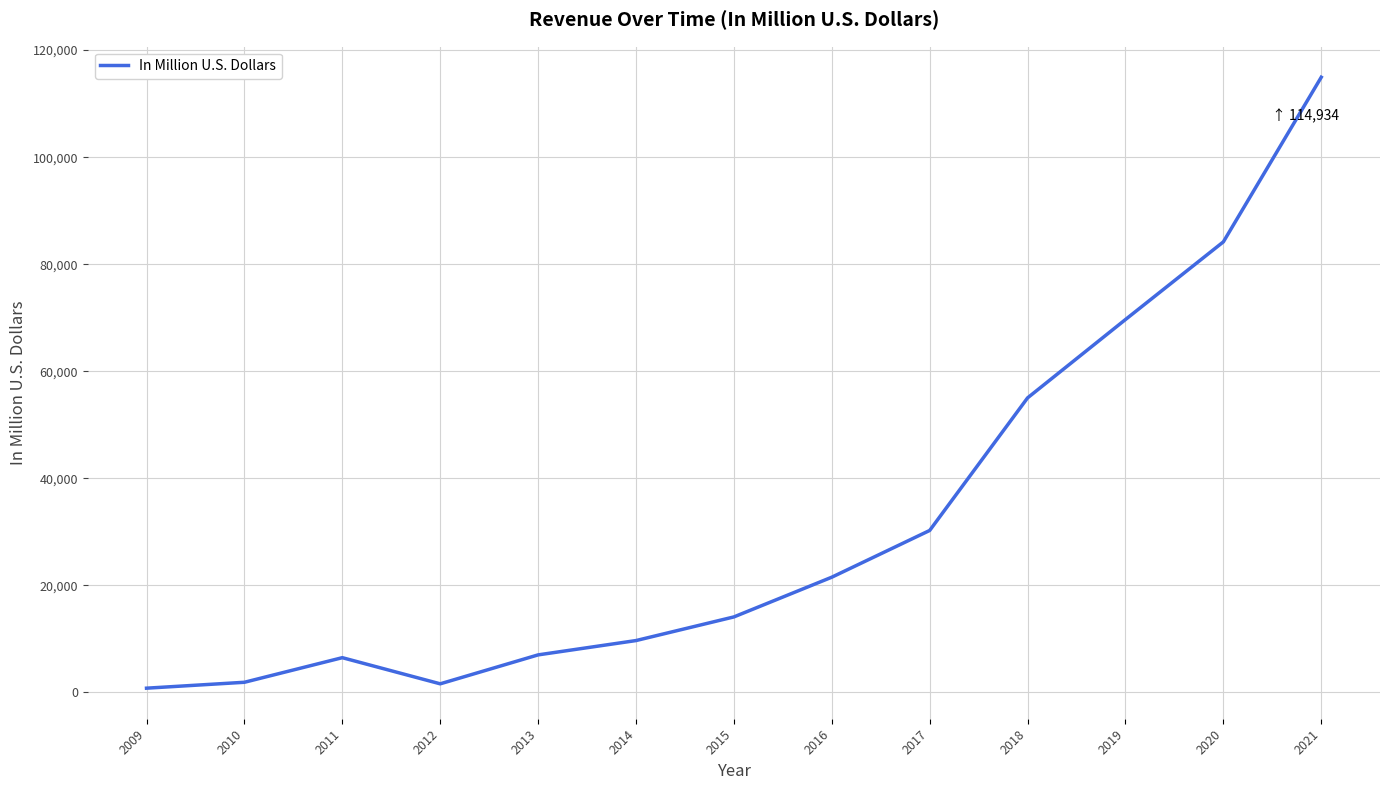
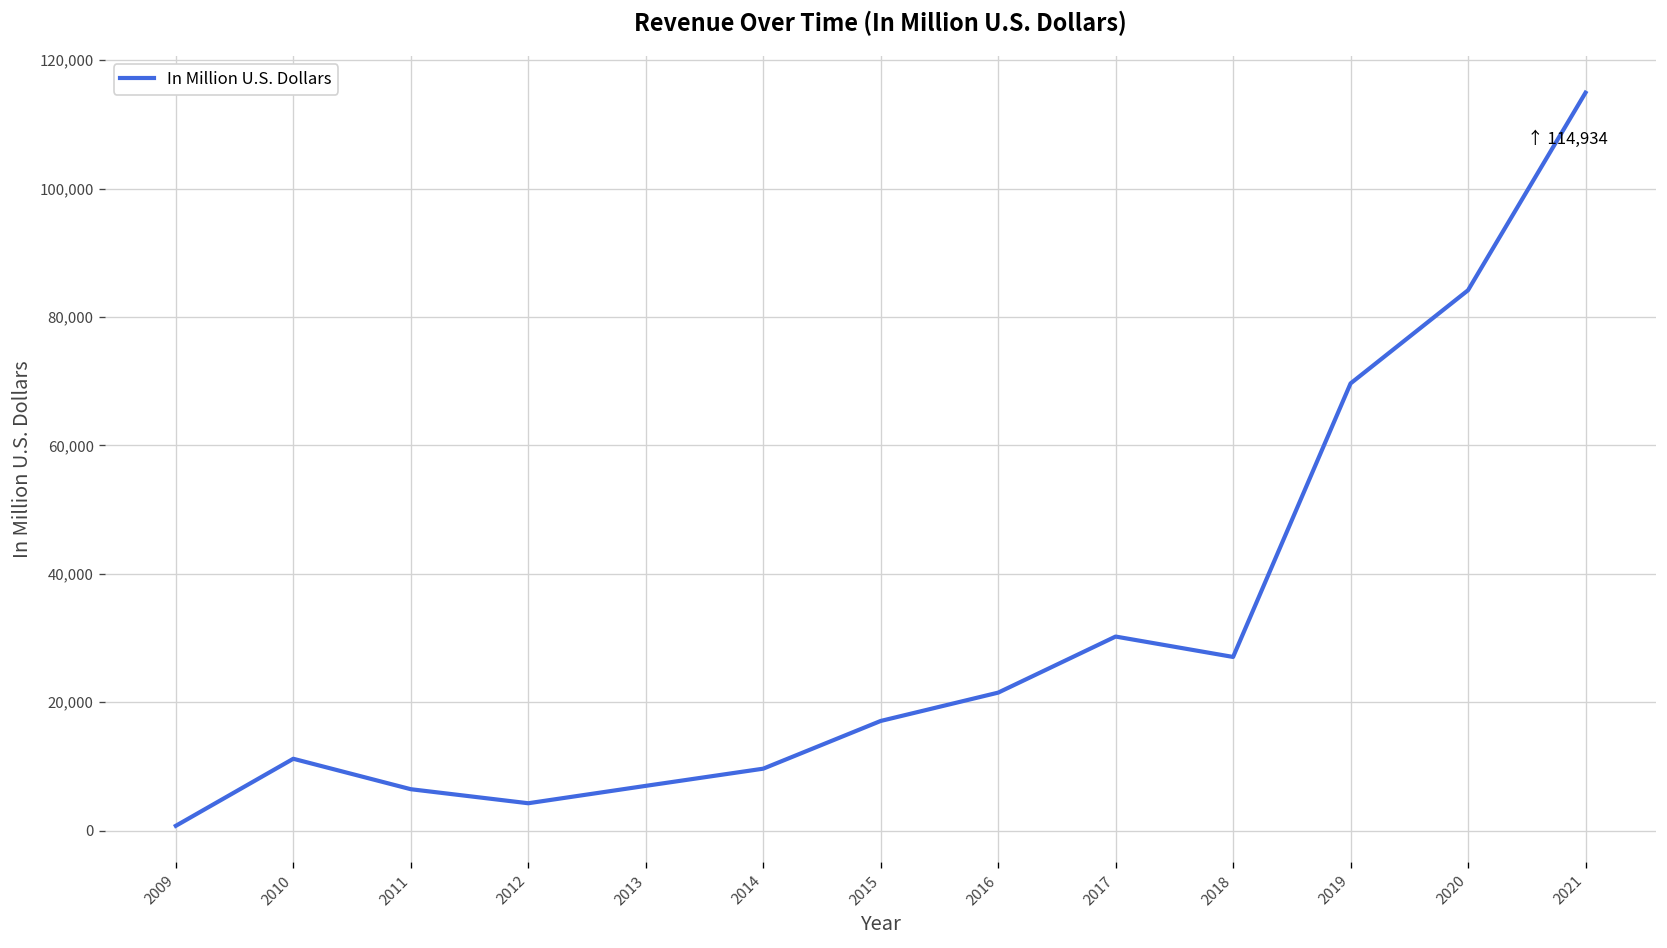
2010: 2,000 -> 11,000
2012: 2,000 -> 4,000
2015: 14,000 -> 17,000
2018: 55,000 -> 27,000
